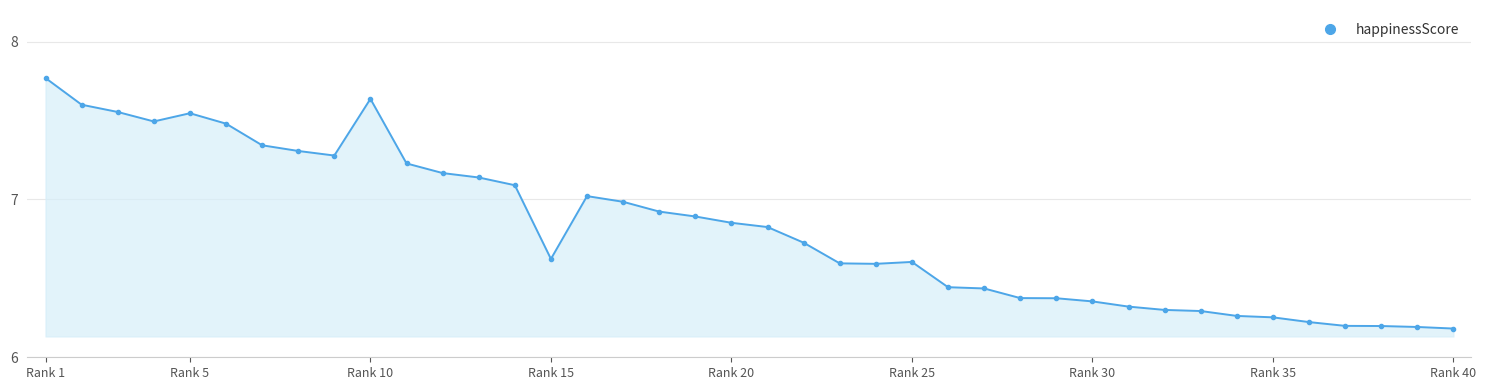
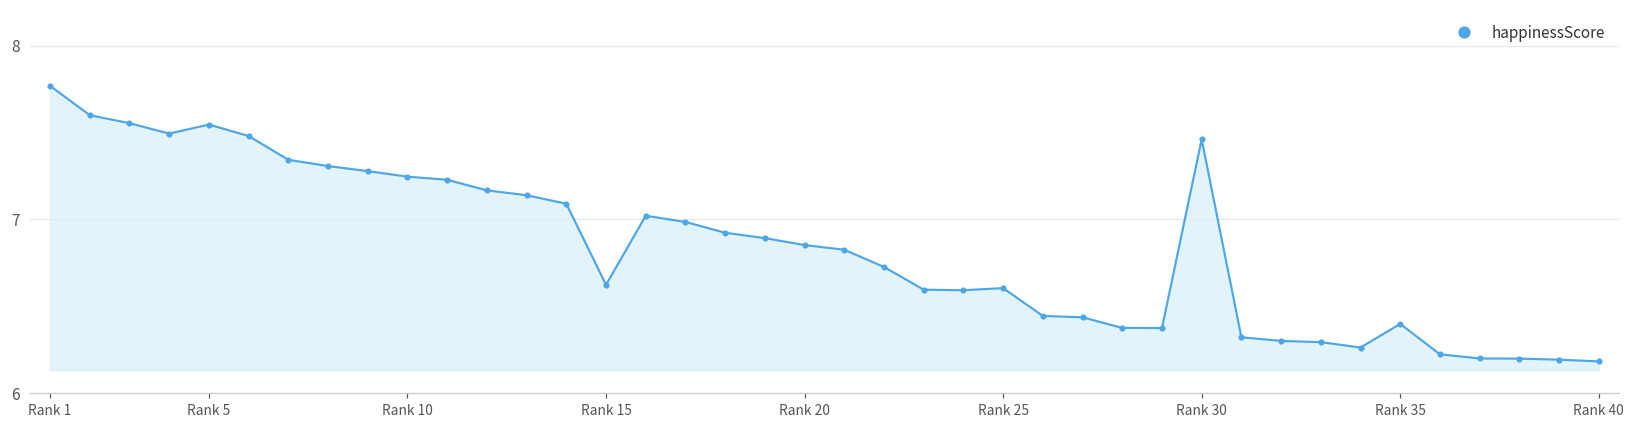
Rank 10: 7.64 -> 7.25
Rank 30: 6.35 -> 7.46
Rank 35: 6.25 -> 6.40
